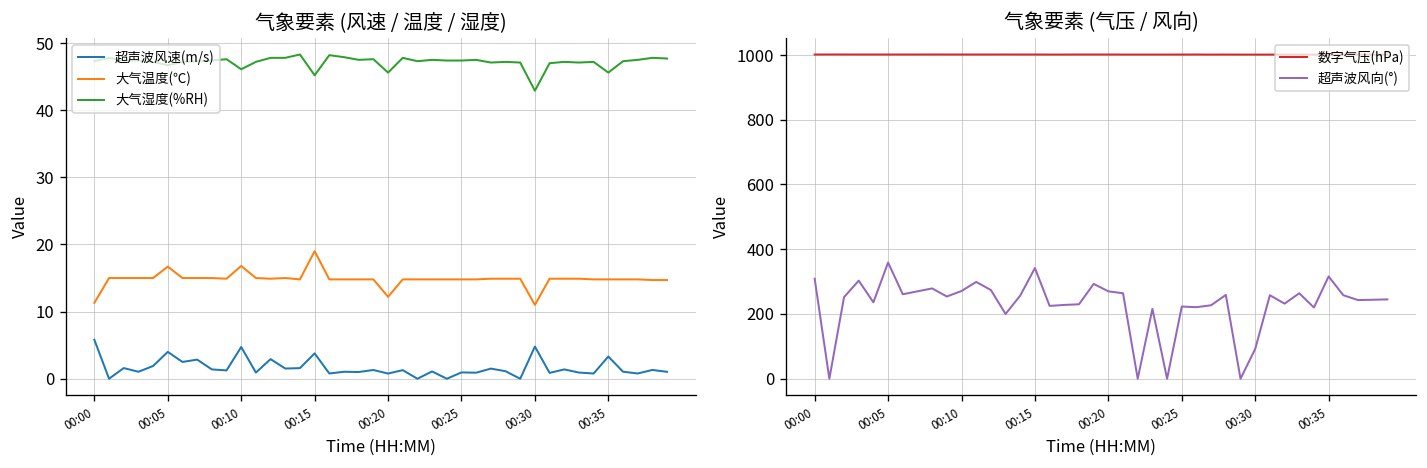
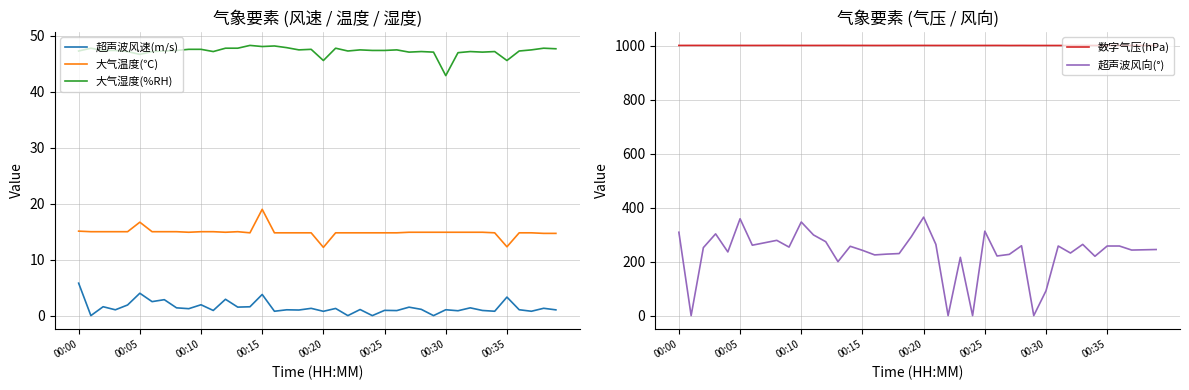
气象要素 (风速 / 温度 / 湿度), 大气温度(℃), 00:00: 11 -> 15
气象要素 (风速 / 温度 / 湿度), 超声波风速(m/s), 00:10: 5 -> 2
气象要素 (风速 / 温度 / 湿度), 大气温度(℃), 00:10: 17 -> 15
气象要素 (风速 / 温度 / 湿度), 大气湿度(%RH), 00:10: 46 -> 48
气象要素 (风速 / 温度 / 湿度), 大气湿度(%RH), 00:15: 45 -> 48
气象要素 (风速 / 温度 / 湿度), 超声波风速(m/s), 00:30: 5 -> 1
气象要素 (风速 / 温度 / 湿度), 大气温度(℃), 00:30: 11 -> 15
气象要素 (风速 / 温度 / 湿度), 大气温度(℃), 00:35: 15 -> 12
气象要素 (气压 / 风向), 超声波风向(°), 00:10: 270 -> 350
气象要素 (气压 / 风向), 超声波风向(°), 00:15: 340 -> 240
气象要素 (气压 / 风向), 超声波风向(°), 00:20: 270 -> 370
气象要素 (气压 / 风向), 超声波风向(°), 00:25: 220 -> 310
气象要素 (气压 / 风向), 超声波风向(°), 00:35: 320 -> 260
